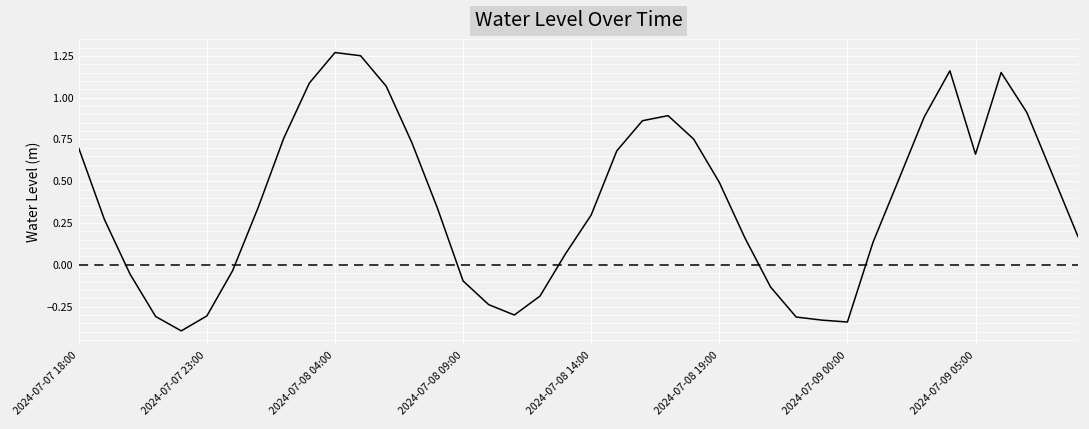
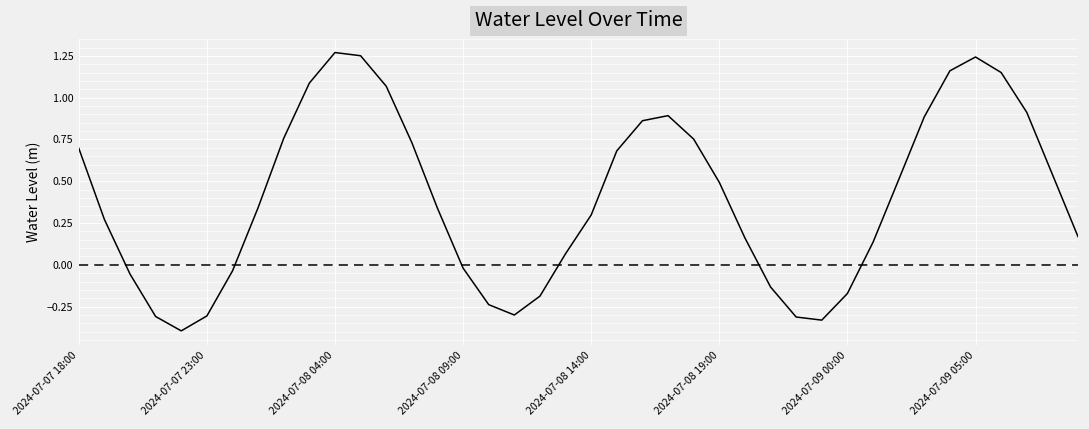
2024-07-08 09:00: -0.10 -> -0.02
2024-07-09 00:00: -0.34 -> -0.17
2024-07-09 05:00: 0.66 -> 1.24
